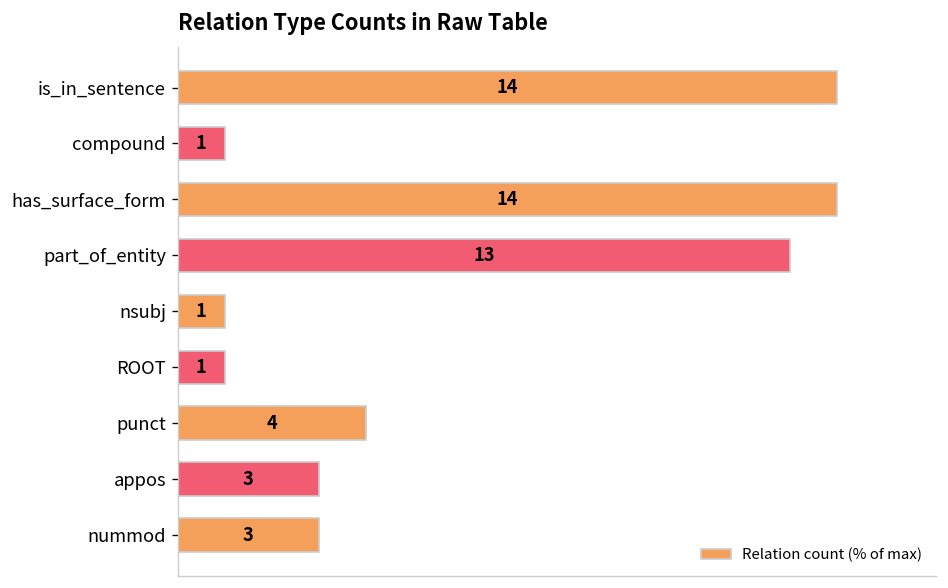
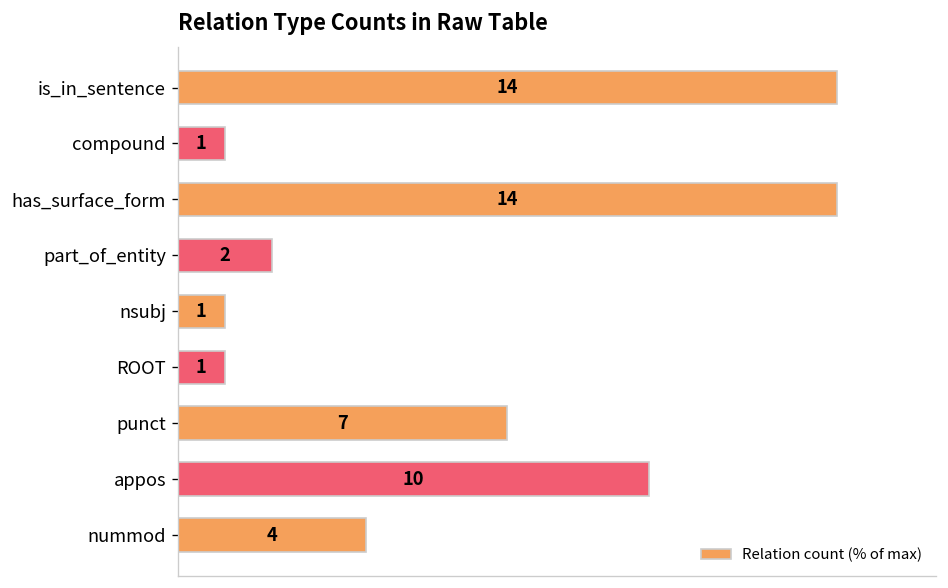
part_of_entity: 13 -> 2
punct: 4 -> 7
appos: 3 -> 10
nummod: 3 -> 4
